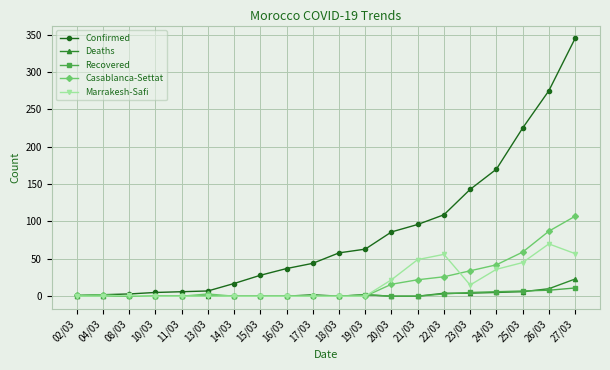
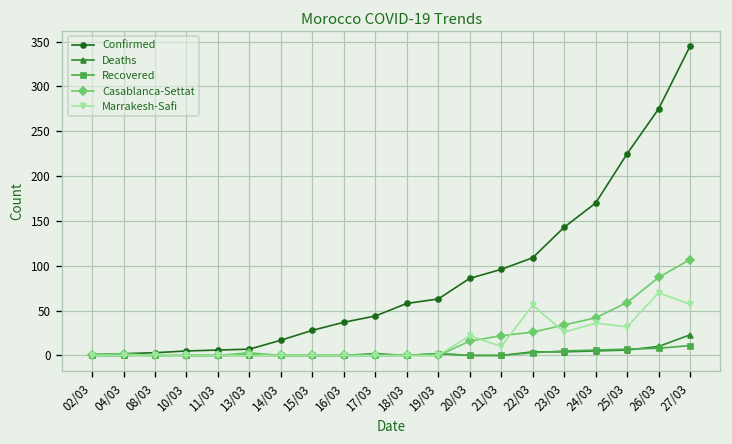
Marrakesh-Safi, 21/03: 50 -> 10
Marrakesh-Safi, 23/03: 20 -> 30
Marrakesh-Safi, 25/03: 50 -> 30
